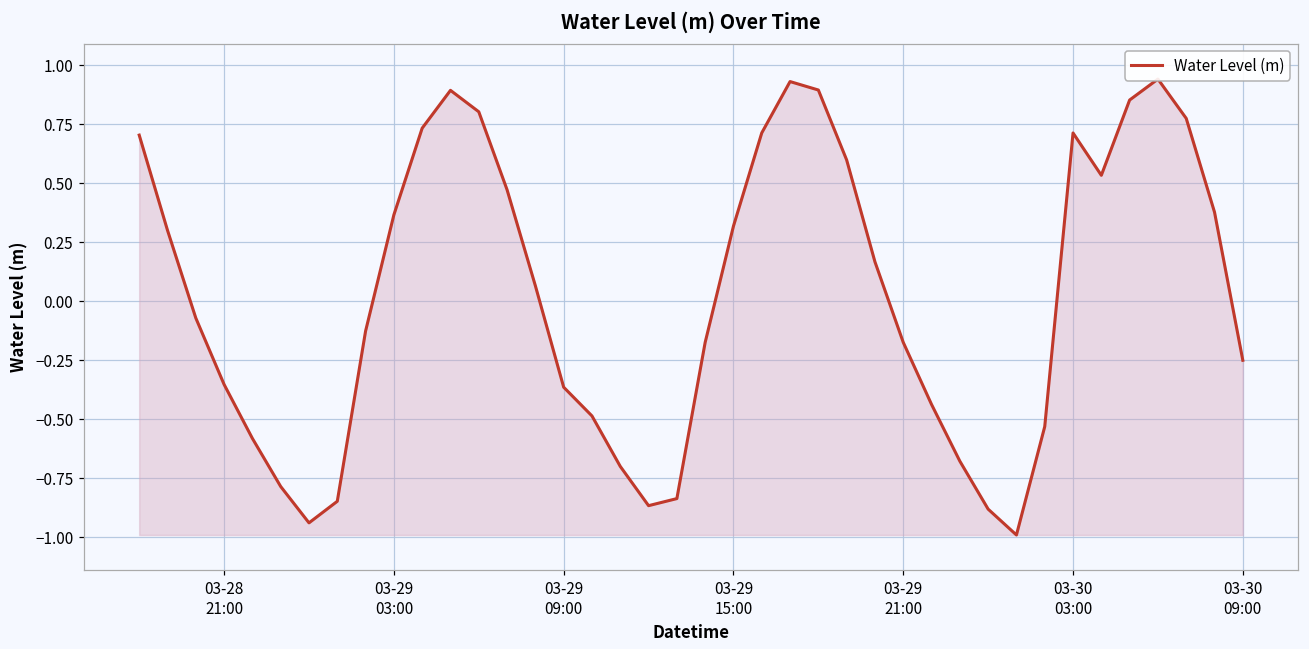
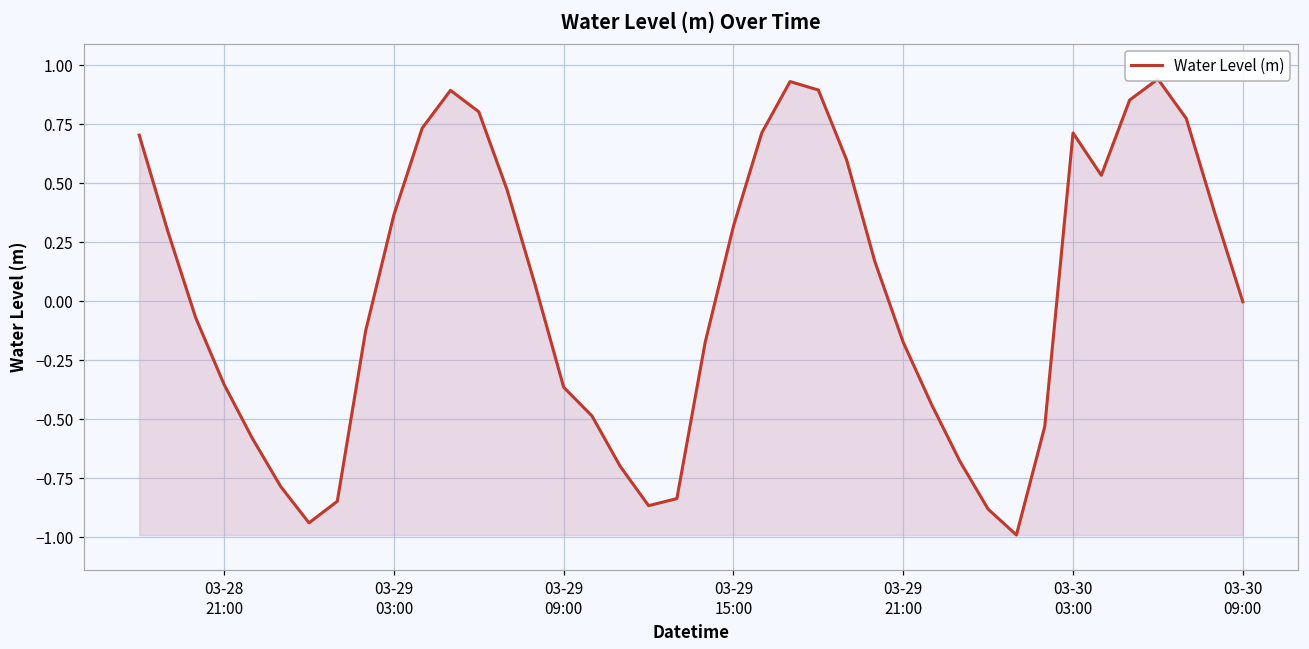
03-30 09:00: -0.25 -> 0.00
